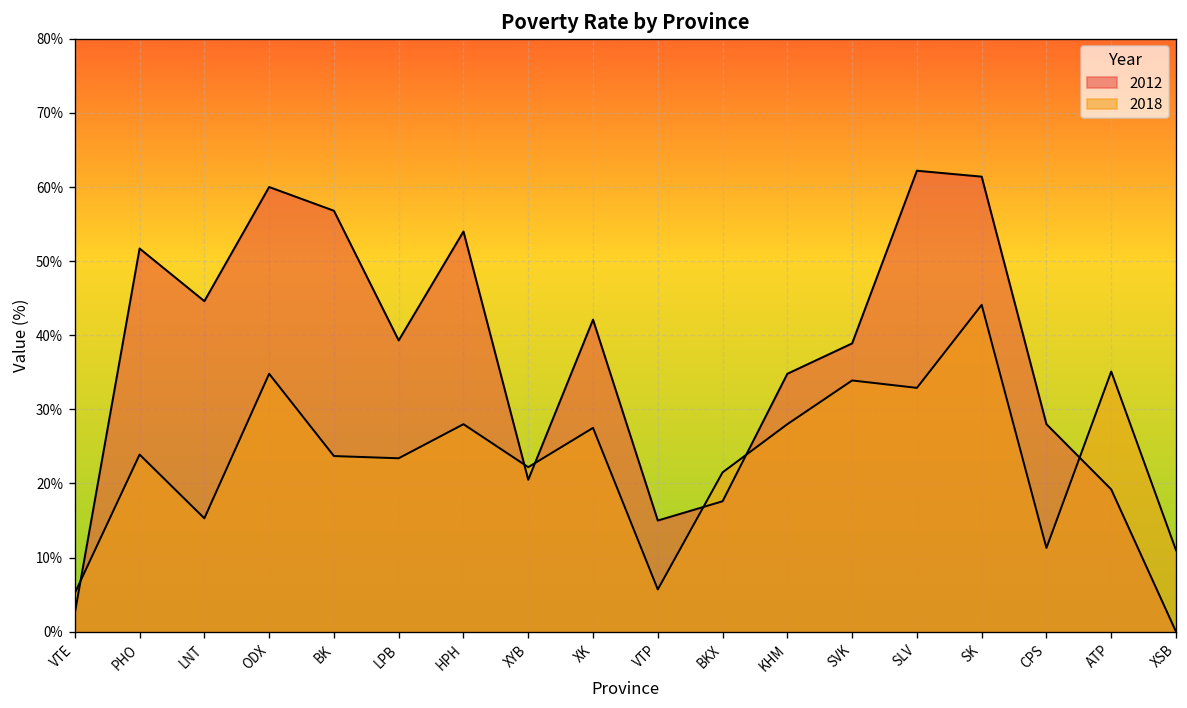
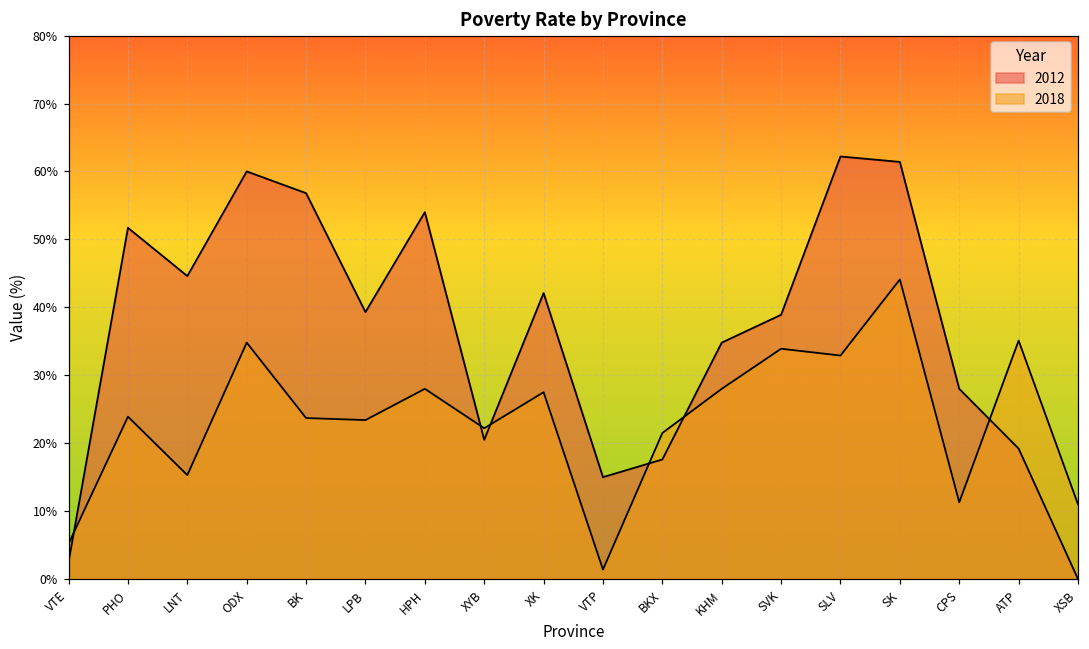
2018, VTP: 6% -> 1%
